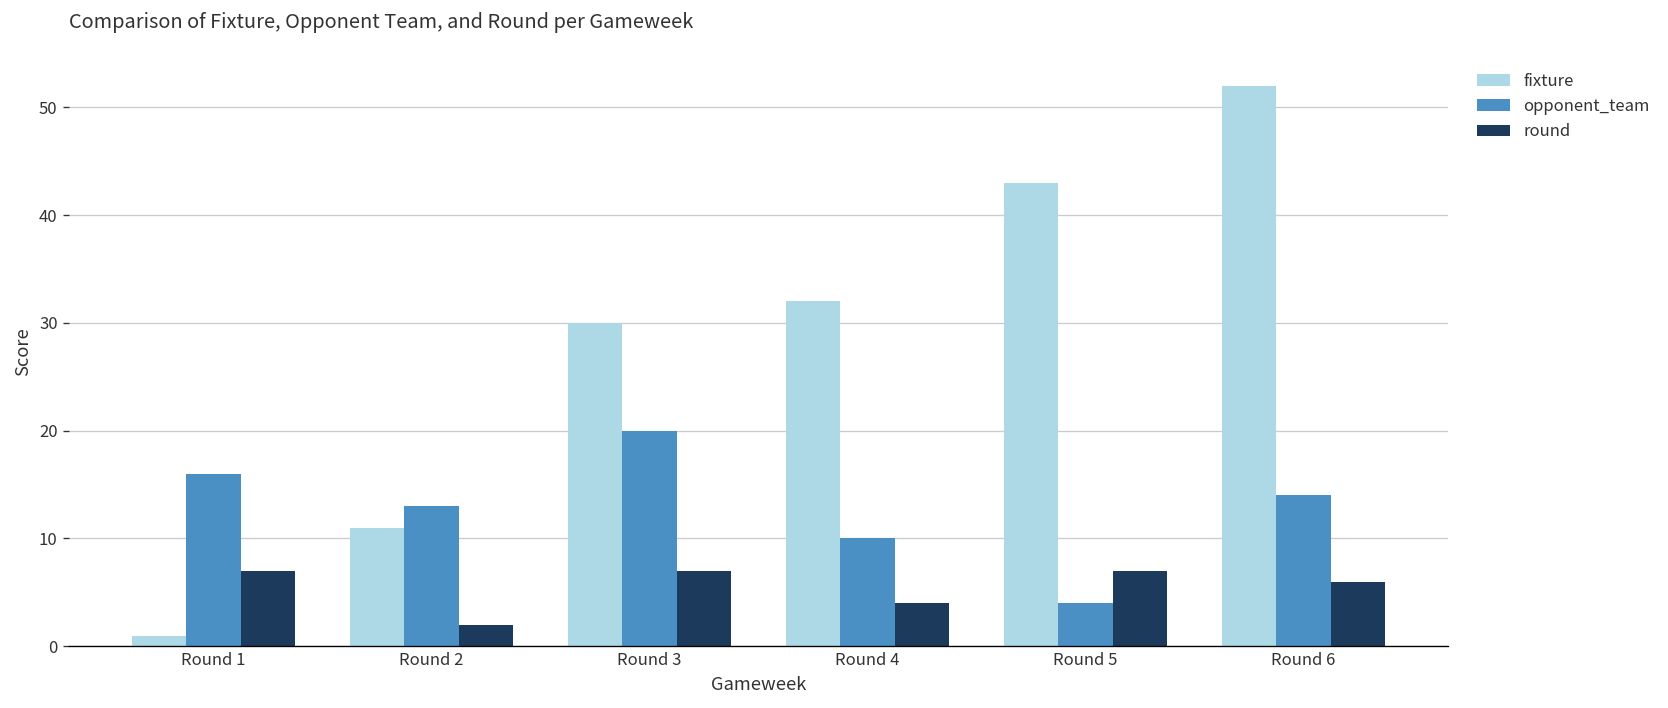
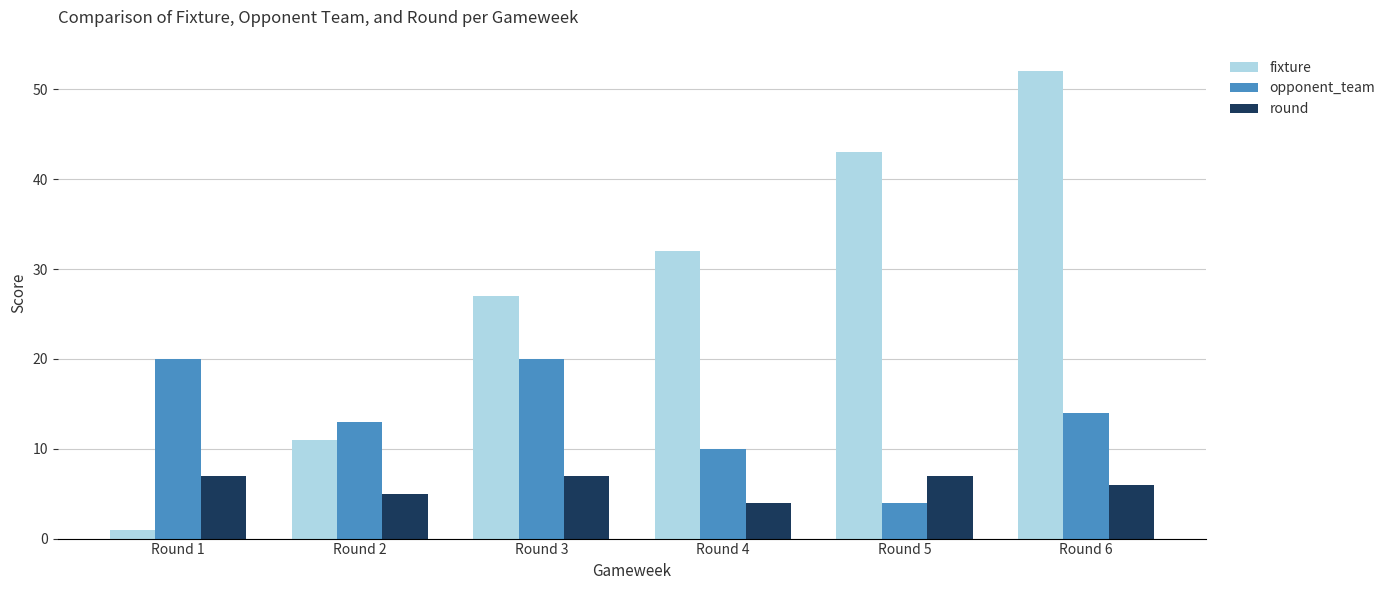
opponent_team, Round 1: 16 -> 20
round, Round 2: 2 -> 5
fixture, Round 3: 30 -> 27
